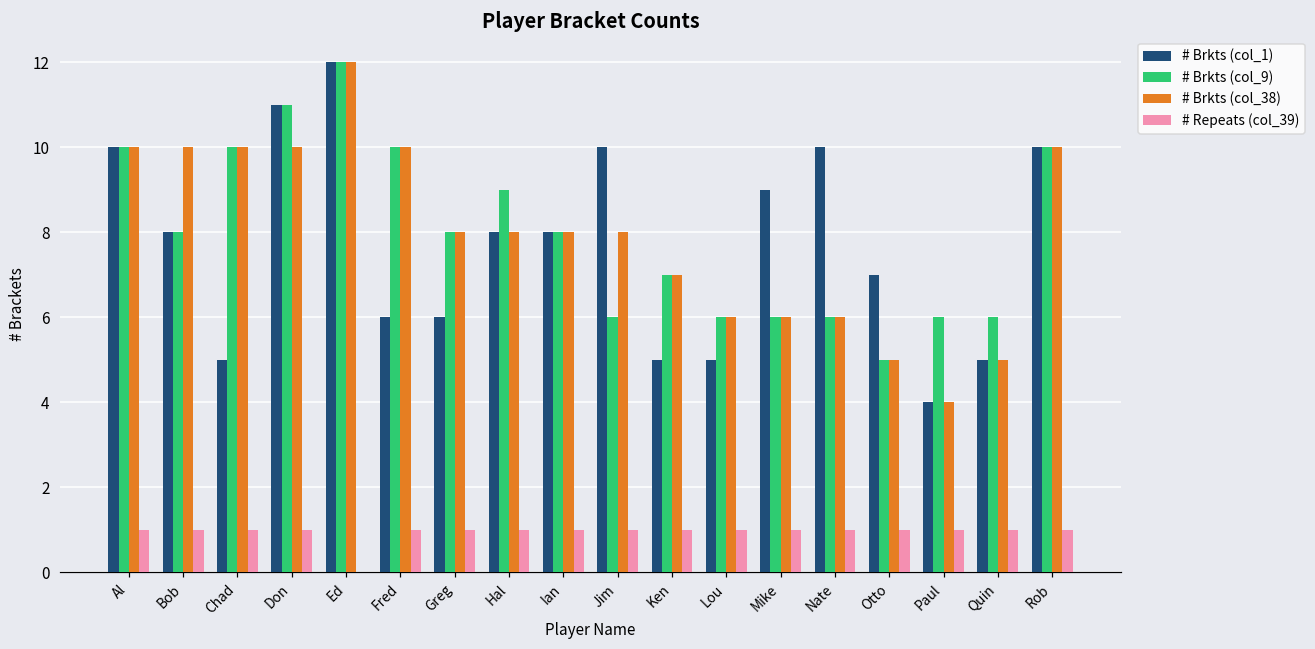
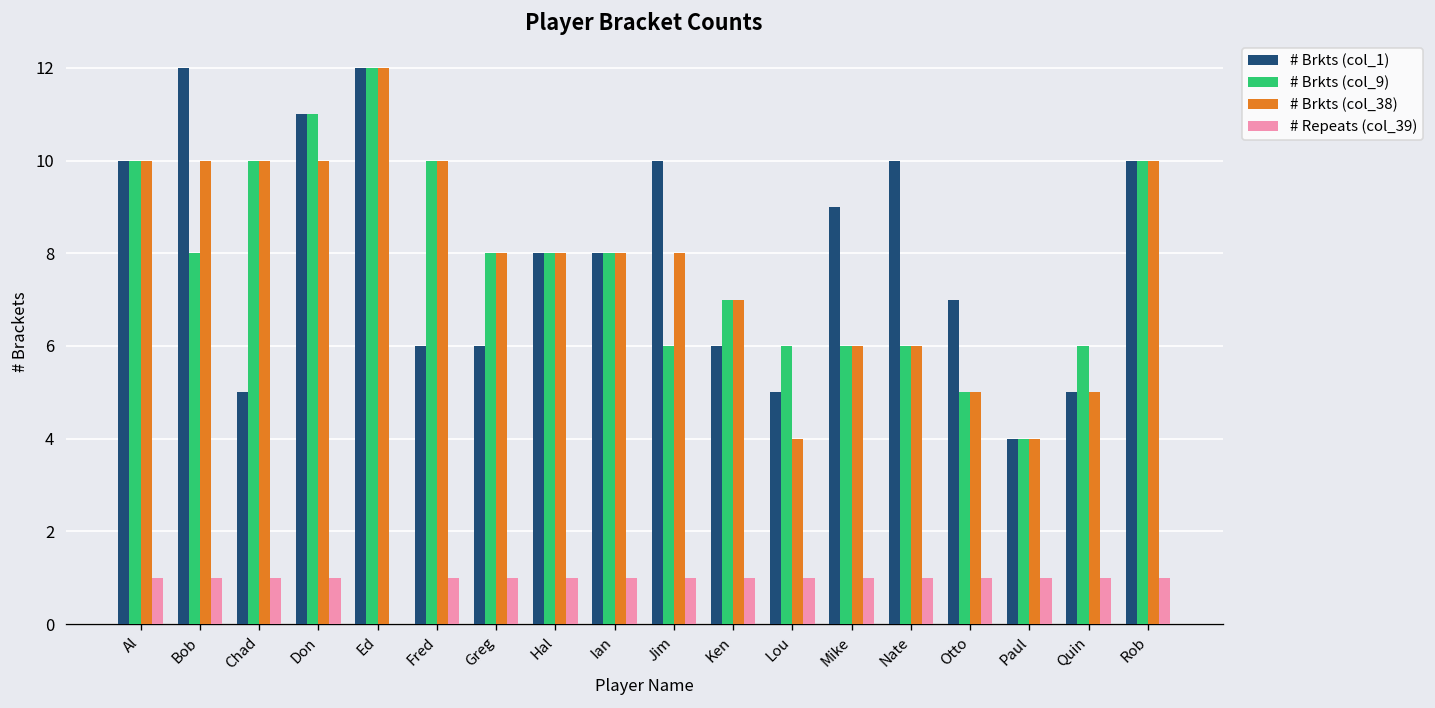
# Brkts (col_1), Bob: 8 -> 12
# Brkts (col_9), Hal: 9 -> 8
# Brkts (col_1), Ken: 5 -> 6
# Brkts (col_38), Lou: 6 -> 4
# Brkts (col_9), Paul: 6 -> 4
